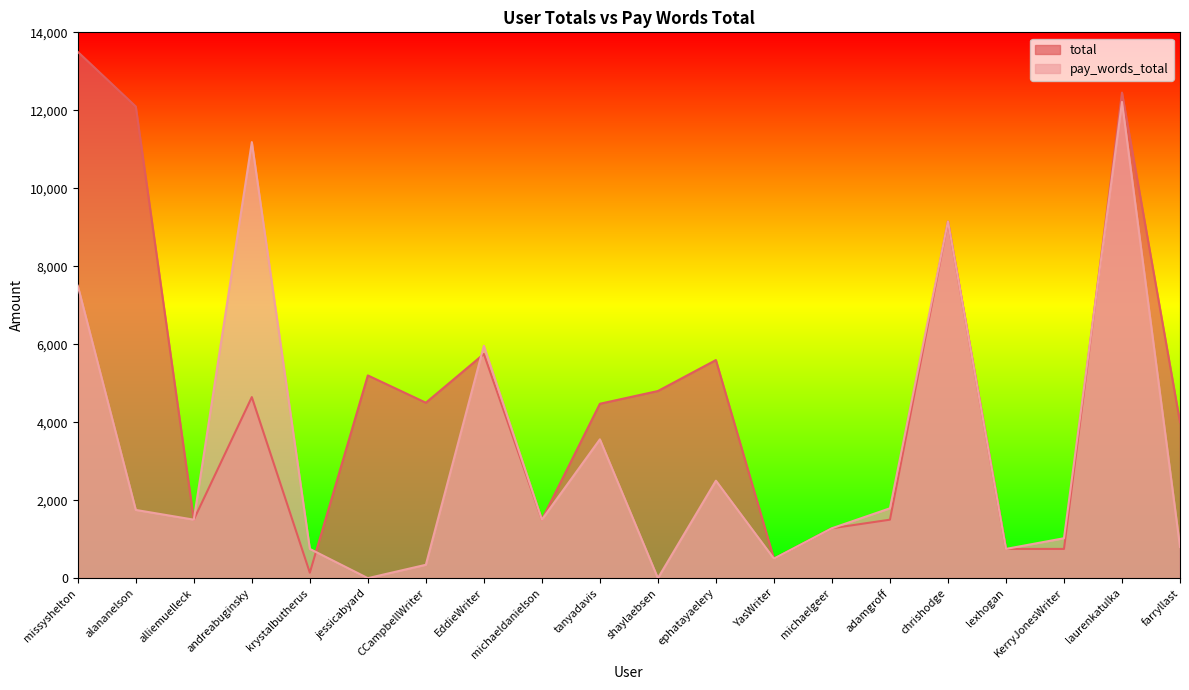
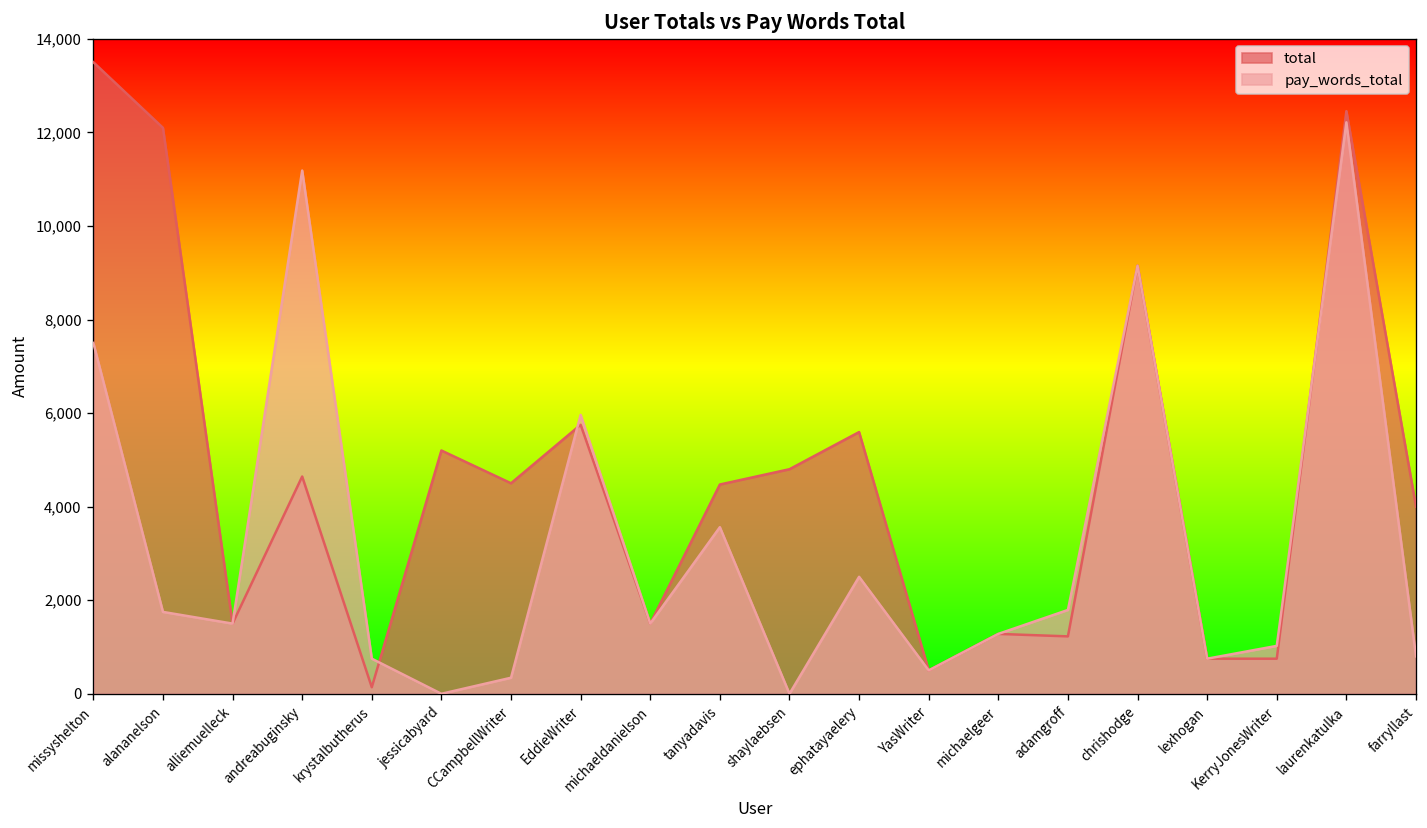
total, adamgroff: 1,500 -> 1,200
